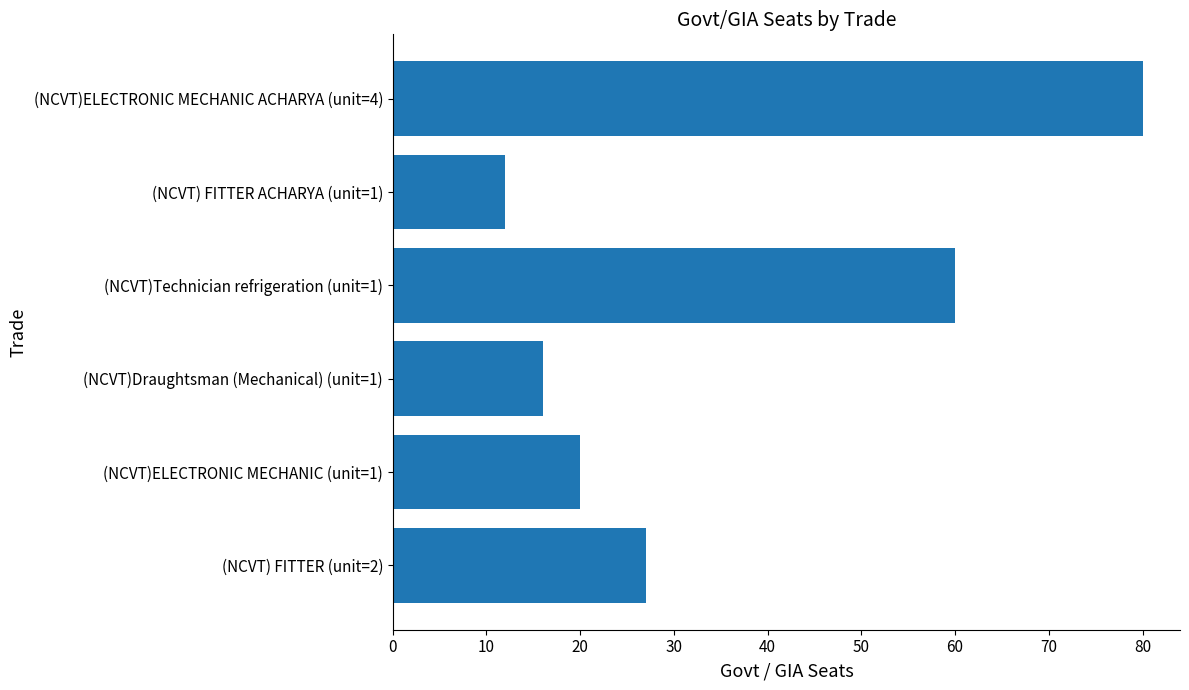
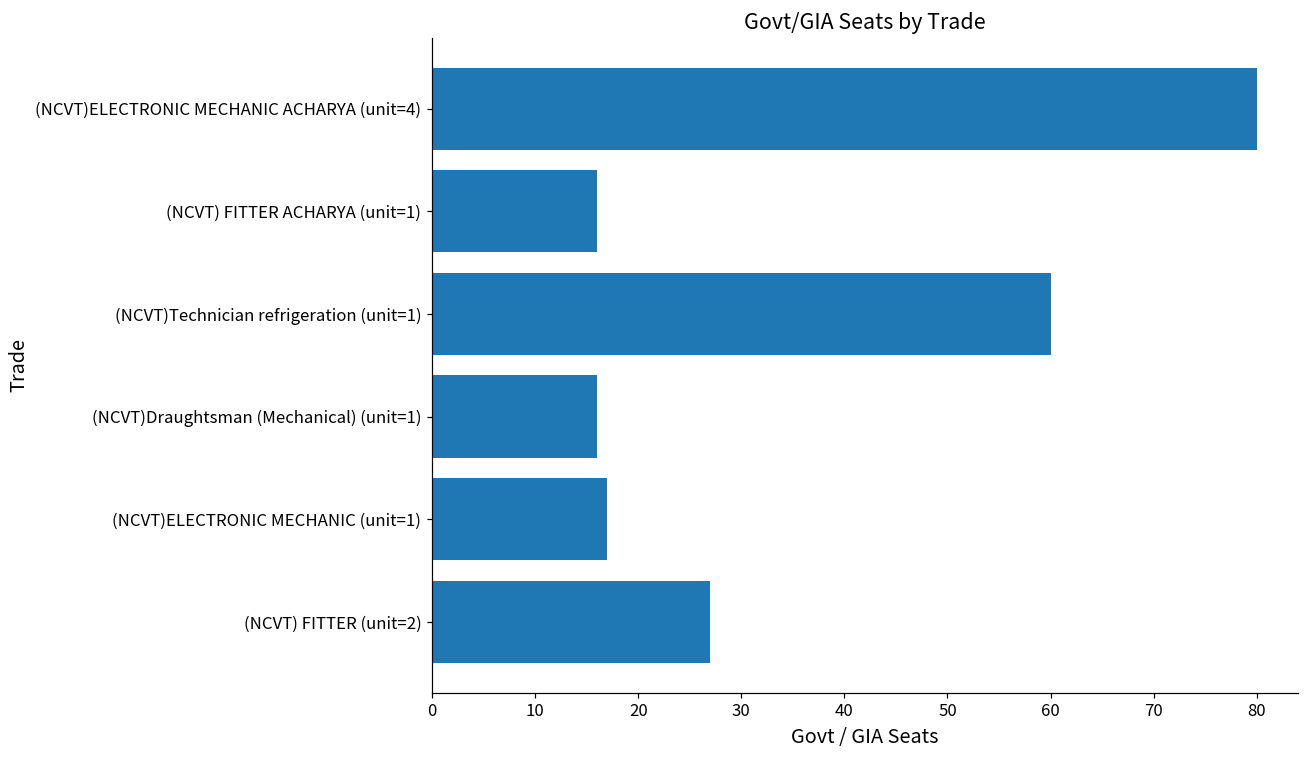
(NCVT) FITTER ACHARYA (unit=1): 12 -> 16
(NCVT)ELECTRONIC MECHANIC (unit=1): 20 -> 17
